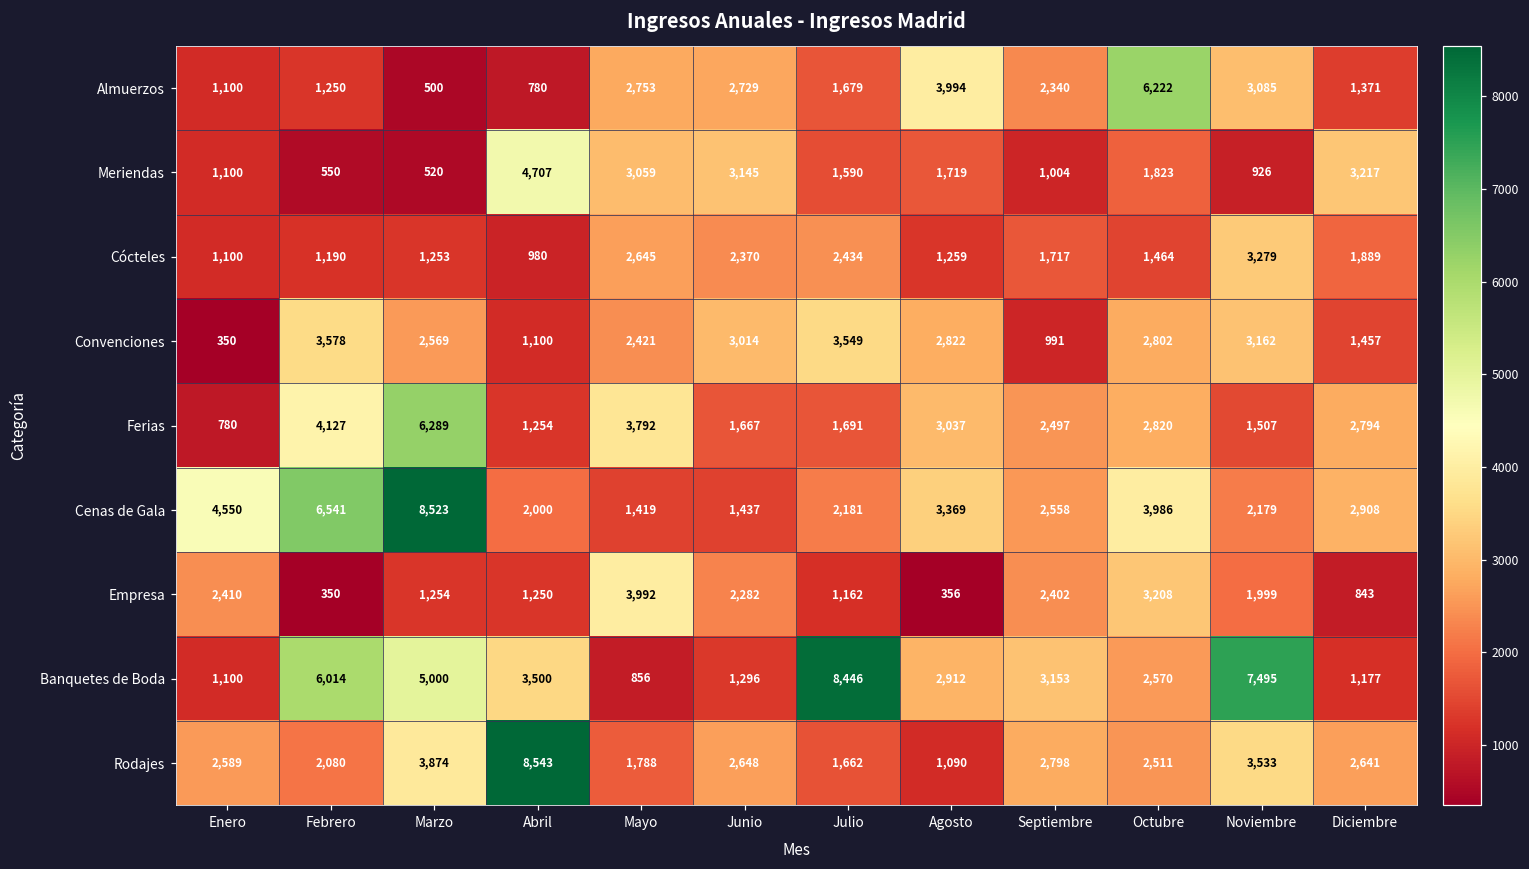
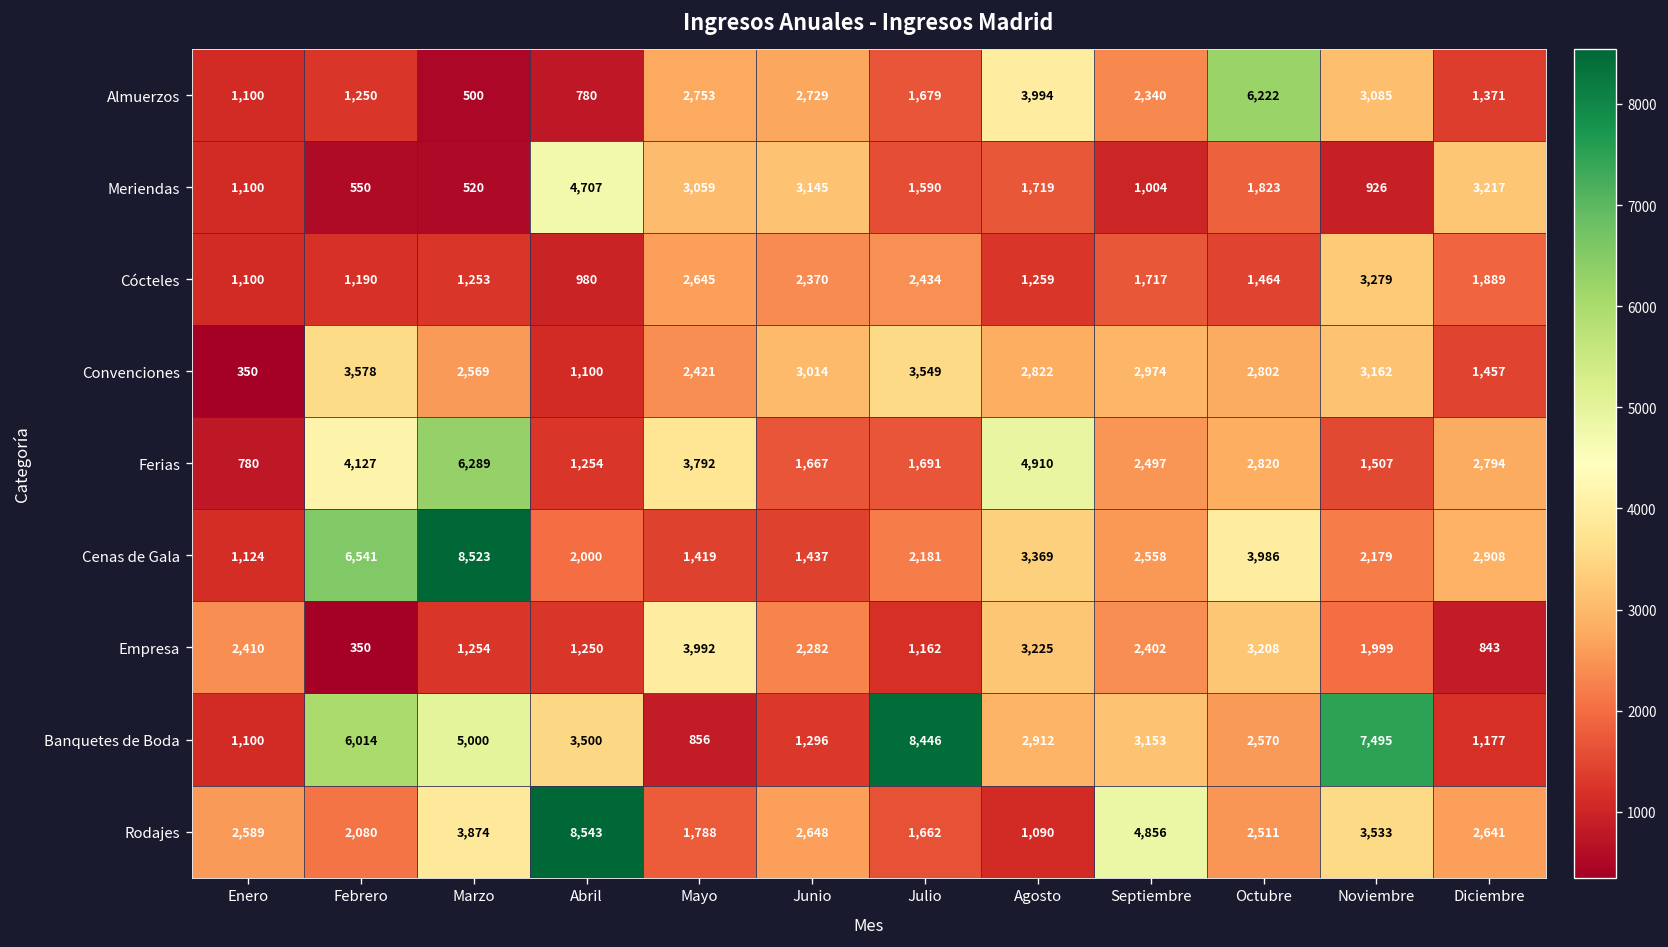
Convenciones, Septiembre: 991 -> 2,974
Ferias, Agosto: 3,037 -> 4,910
Cenas de Gala, Enero: 4,550 -> 1,124
Empresa, Agosto: 356 -> 3,225
Rodajes, Septiembre: 2,798 -> 4,856
